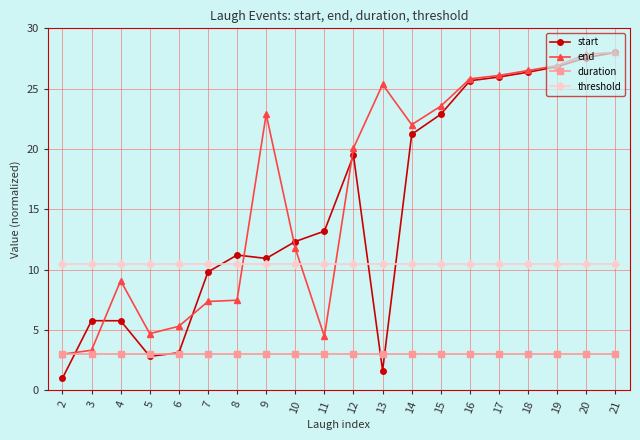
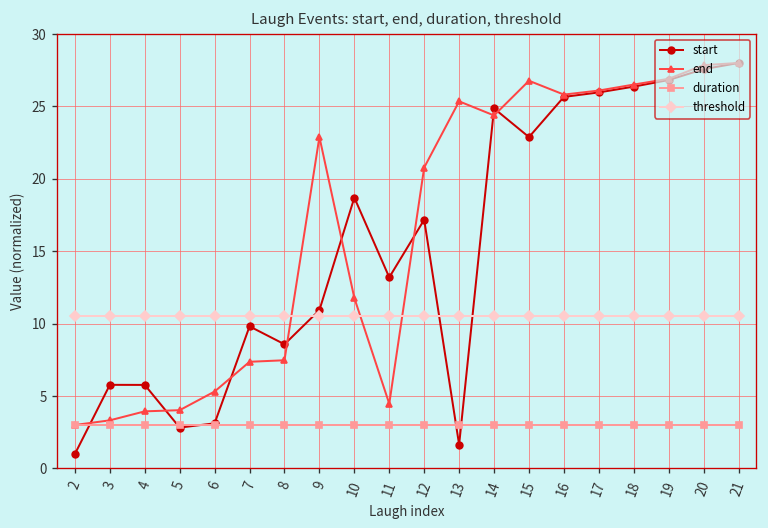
end, 4: 9.1 -> 3.9
end, 5: 4.7 -> 4.0
start, 8: 11.2 -> 8.6
start, 10: 12.3 -> 18.7
start, 12: 19.5 -> 17.2
end, 12: 20.1 -> 20.8
start, 14: 21.2 -> 24.9
end, 14: 22.0 -> 24.4
end, 15: 23.6 -> 26.8
